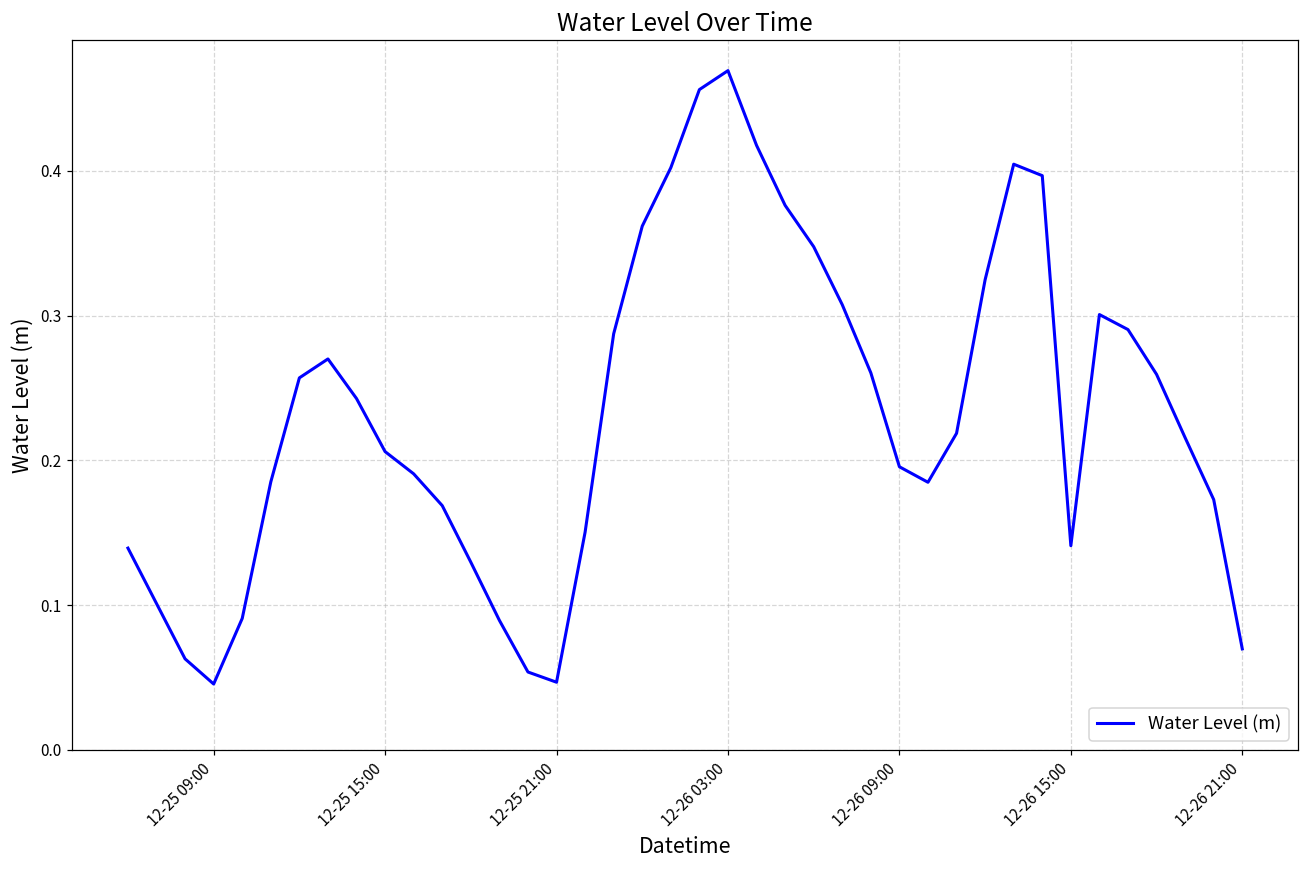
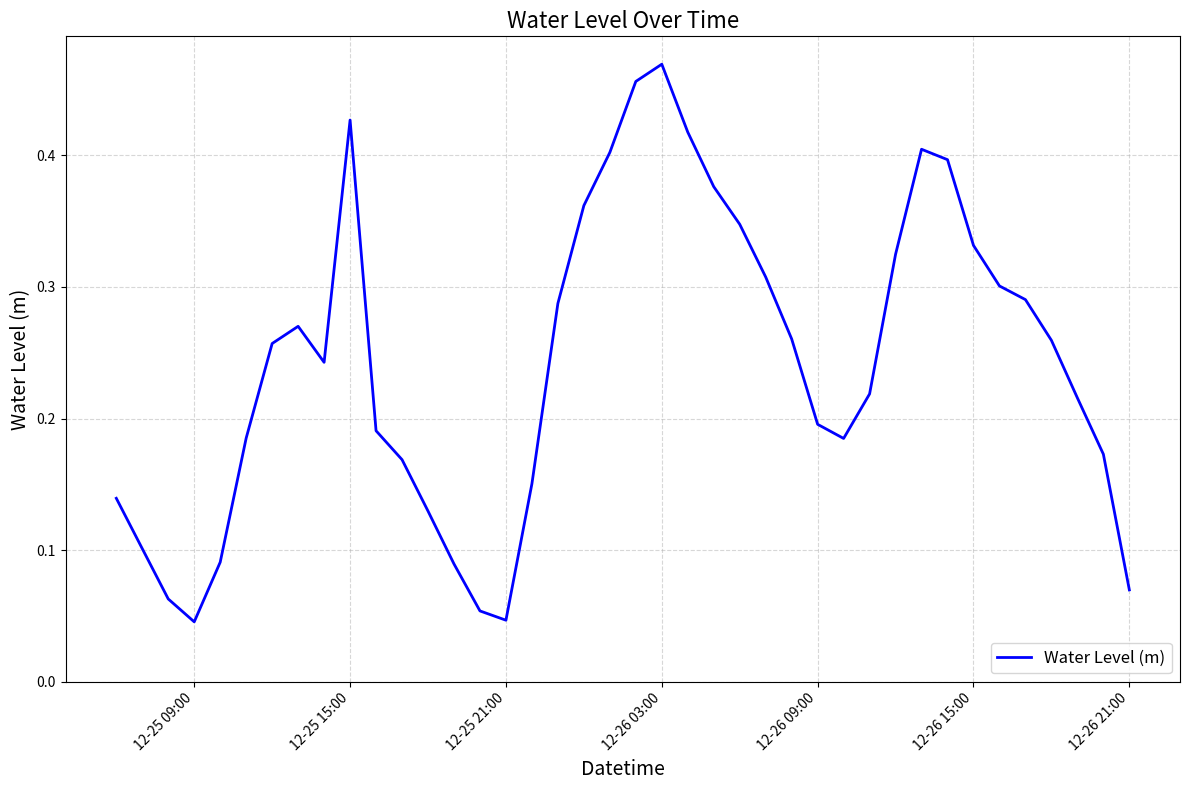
12-25 15:00: 0.206 -> 0.427
12-26 15:00: 0.141 -> 0.332
